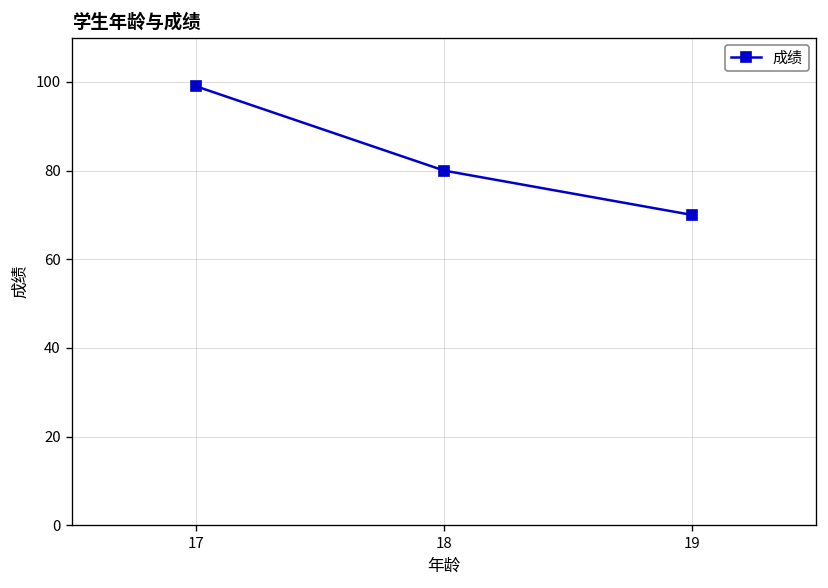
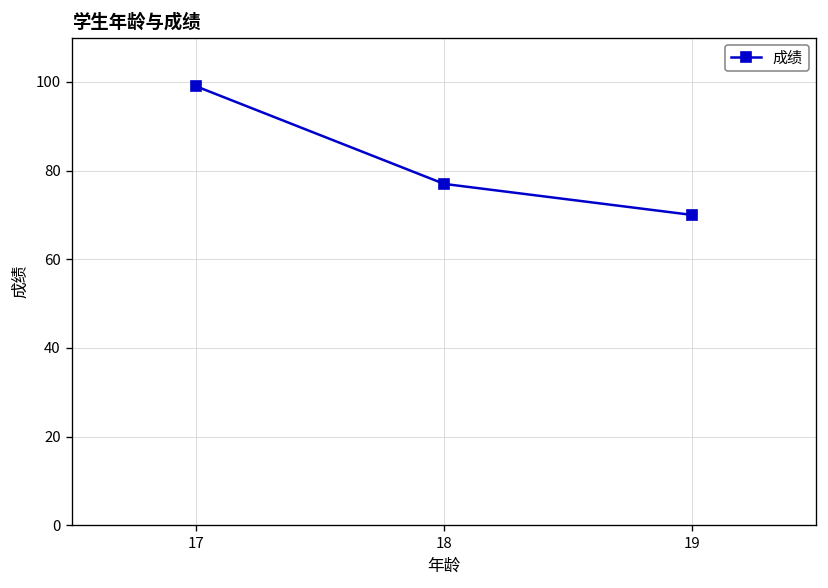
18: 80 -> 77
